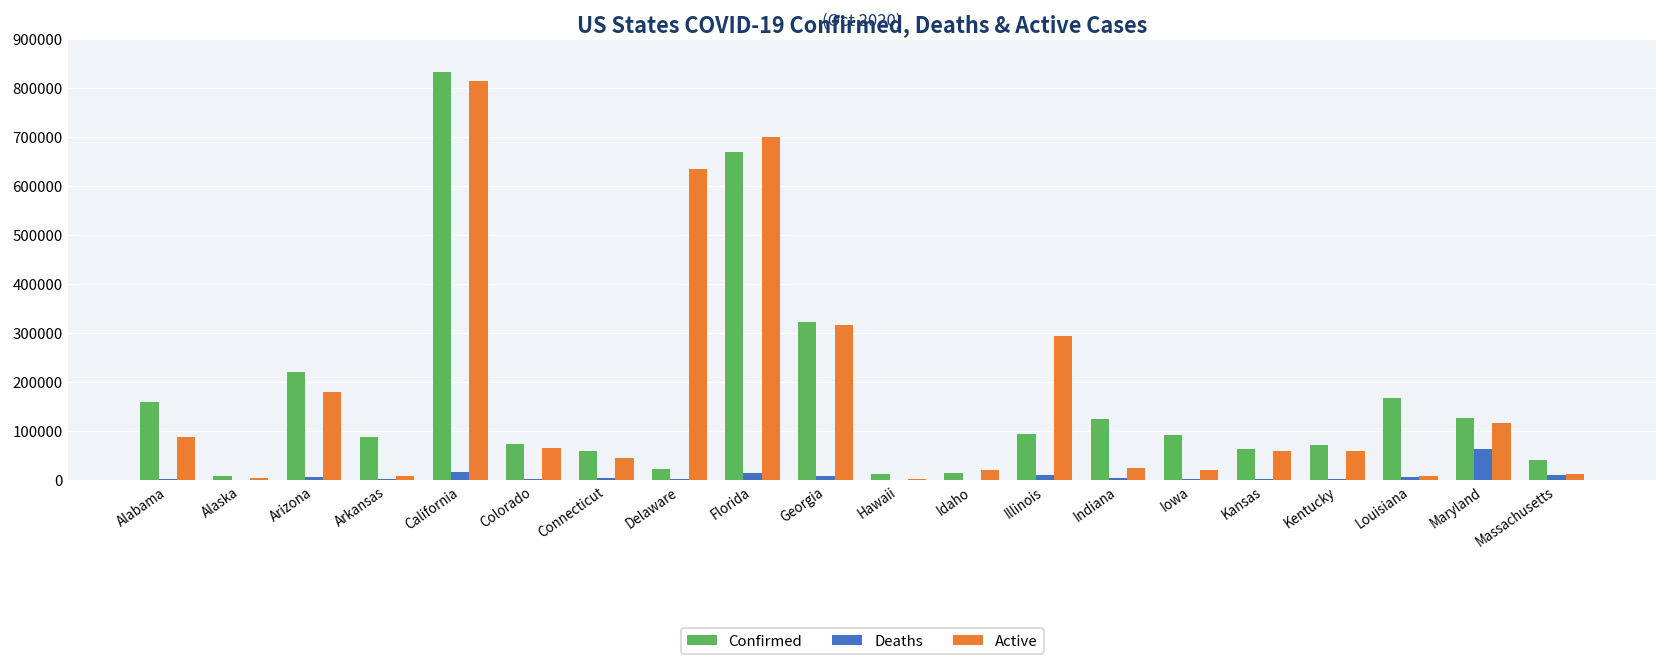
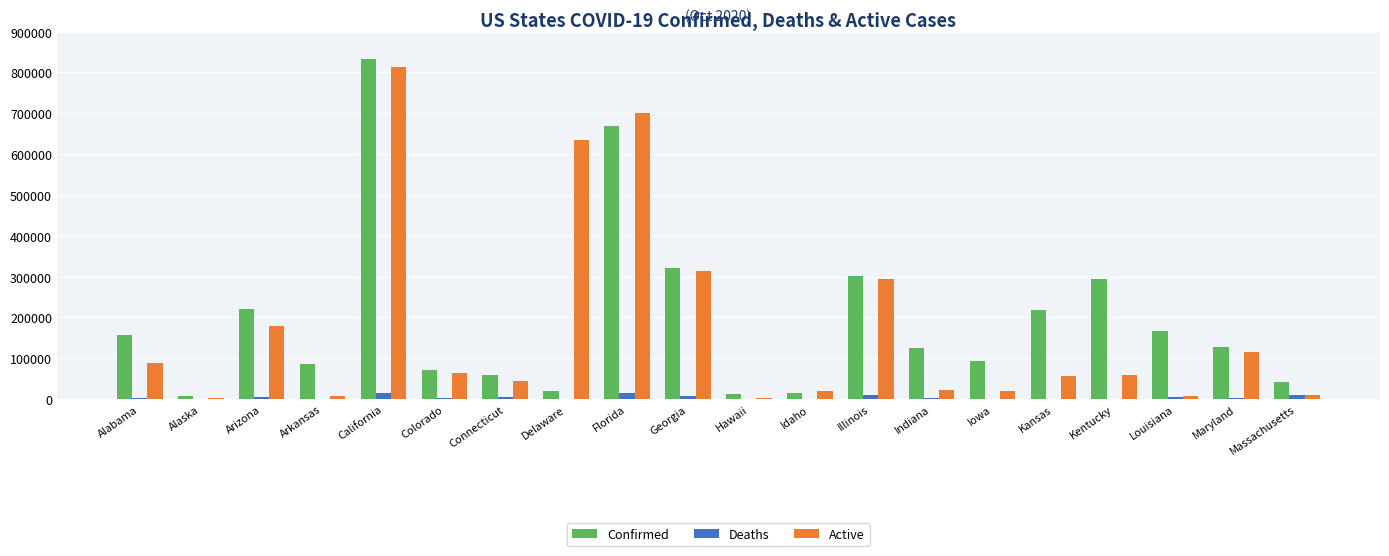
Confirmed, Illinois: 90000 -> 300000
Confirmed, Kansas: 60000 -> 220000
Confirmed, Kentucky: 70000 -> 290000
Deaths, Maryland: 60000 -> 0
